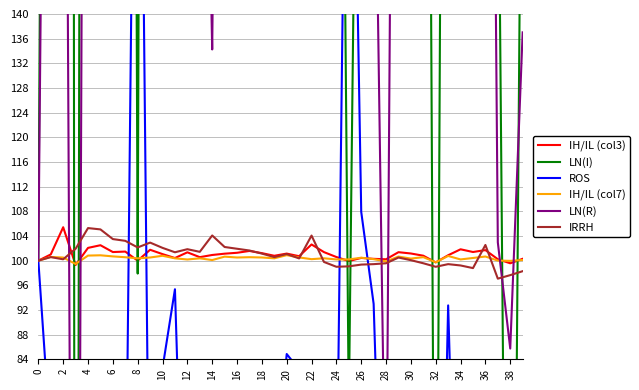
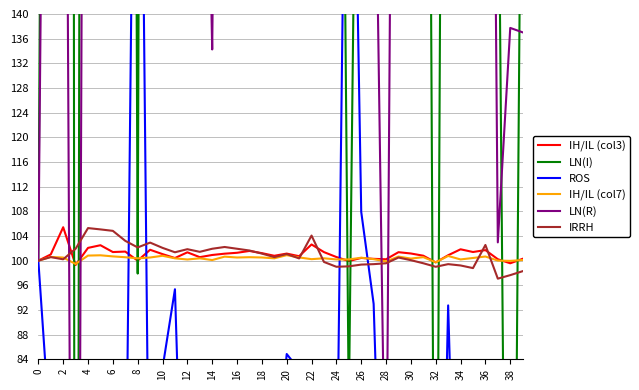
IRRH, 6: 103 -> 105
IRRH, 14: 104 -> 102
LN(R), 38: 86 -> 138
